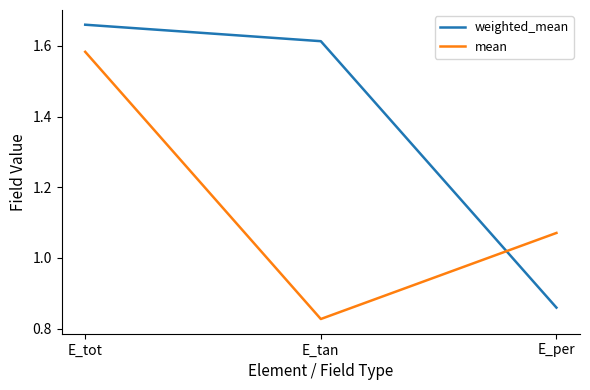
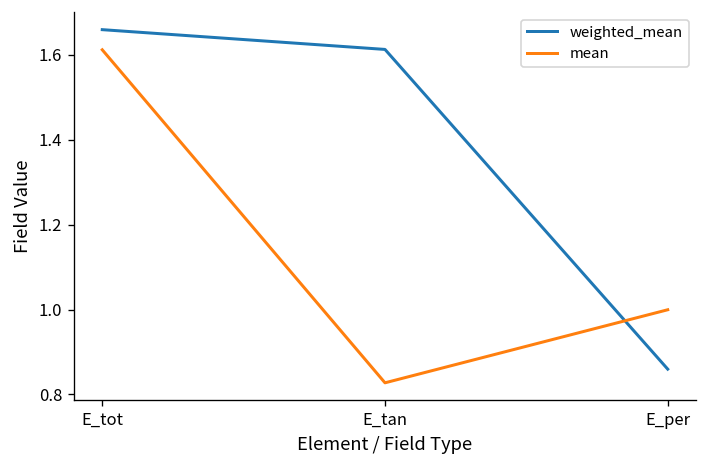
mean, E_tot: 1.58 -> 1.61
mean, E_per: 1.07 -> 1.00
